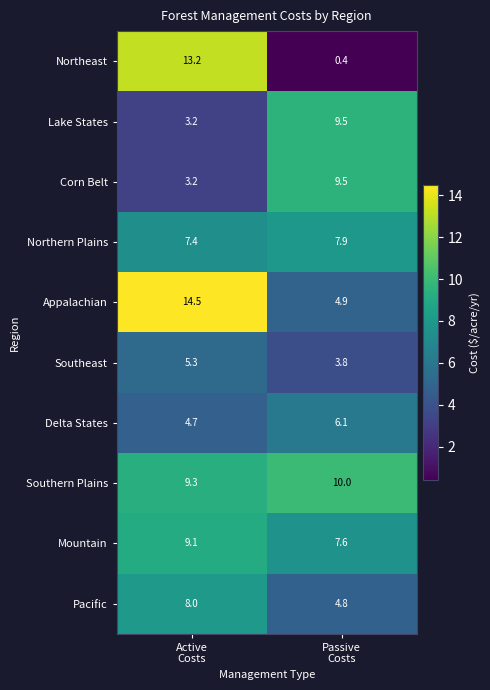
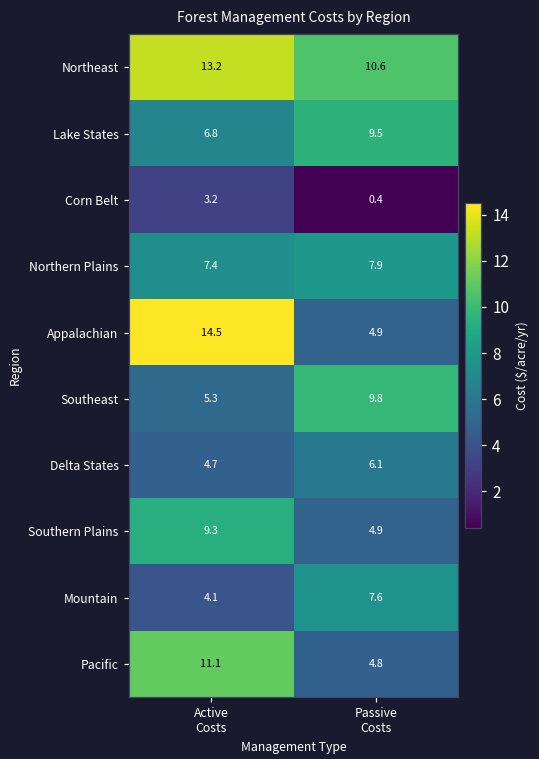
Northeast, Passive Costs: 0.4 -> 10.6
Lake States, Active Costs: 3.2 -> 6.8
Corn Belt, Passive Costs: 9.5 -> 0.4
Southeast, Passive Costs: 3.8 -> 9.8
Southern Plains, Passive Costs: 10.0 -> 4.9
Mountain, Active Costs: 9.1 -> 4.1
Pacific, Active Costs: 8.0 -> 11.1
